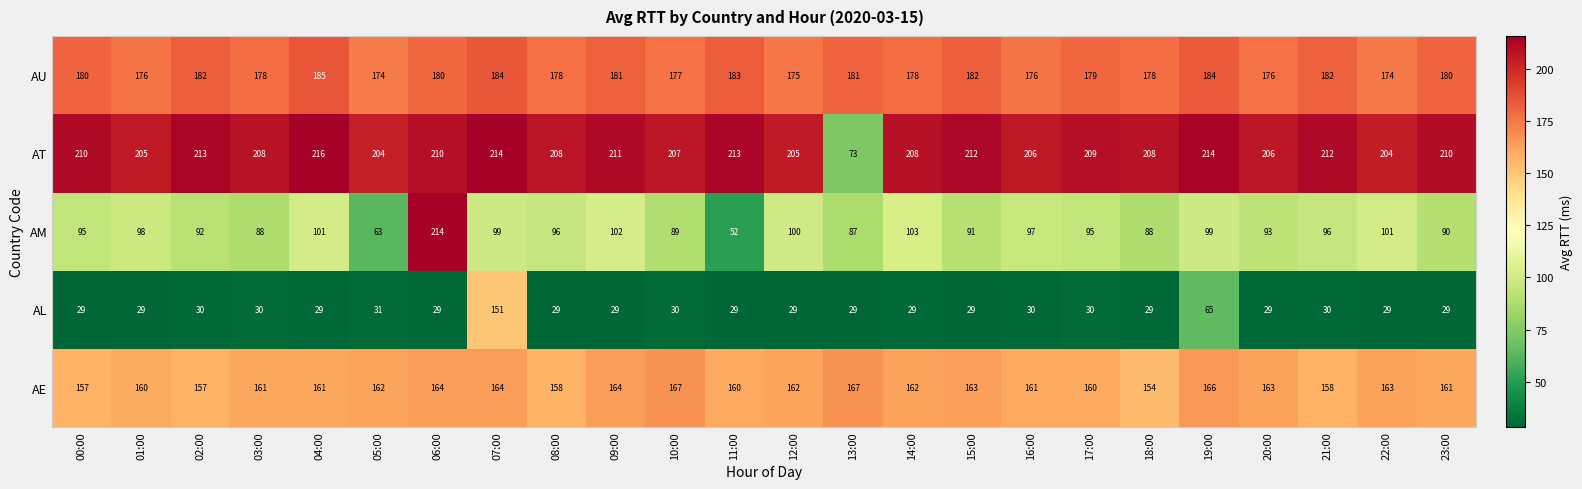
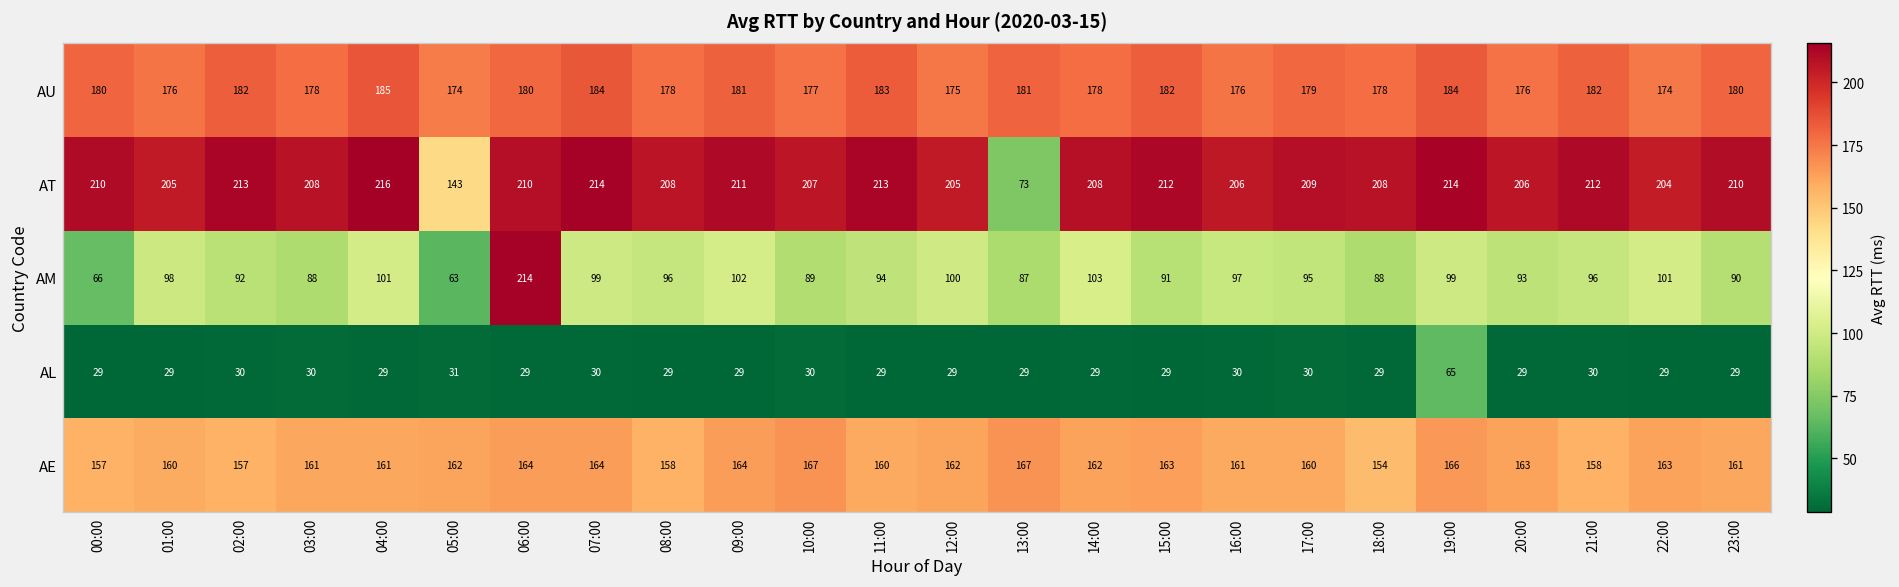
AT, 05:00: 204 -> 143
AM, 00:00: 95 -> 66
AM, 11:00: 52 -> 94
AL, 07:00: 151 -> 30
